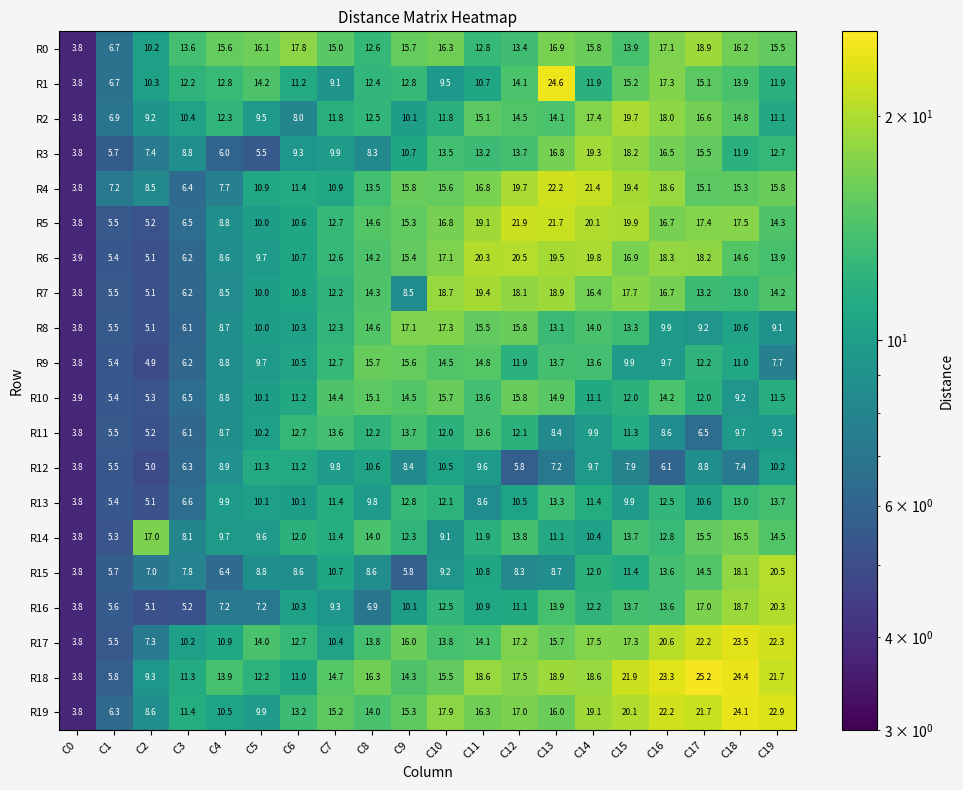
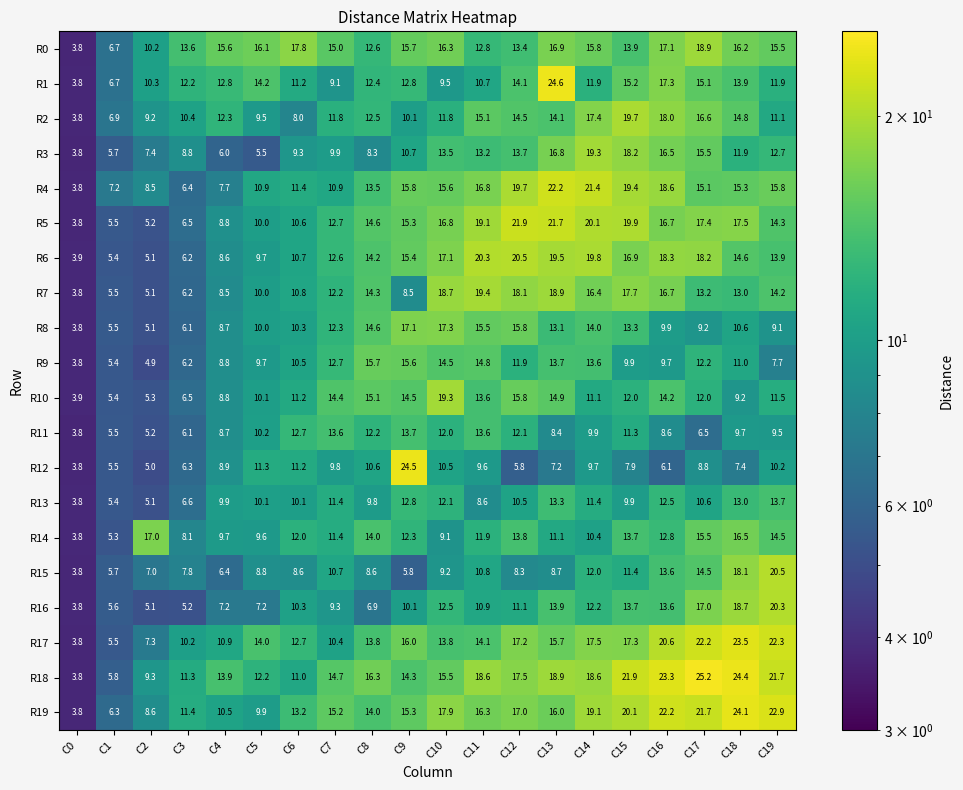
R10, C10: 15.7 -> 19.3
R12, C9: 8.4 -> 24.5
